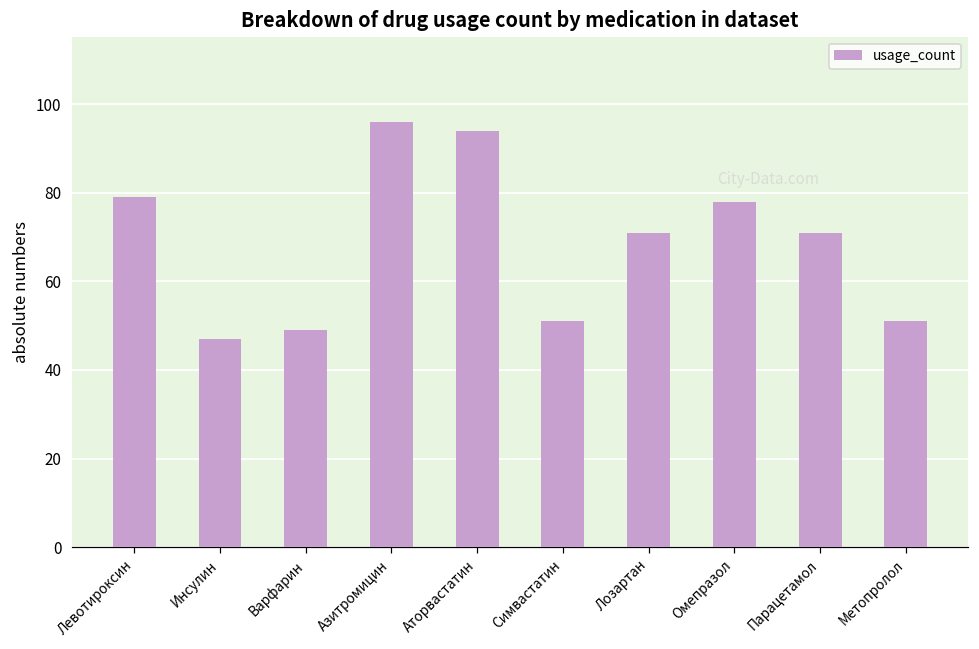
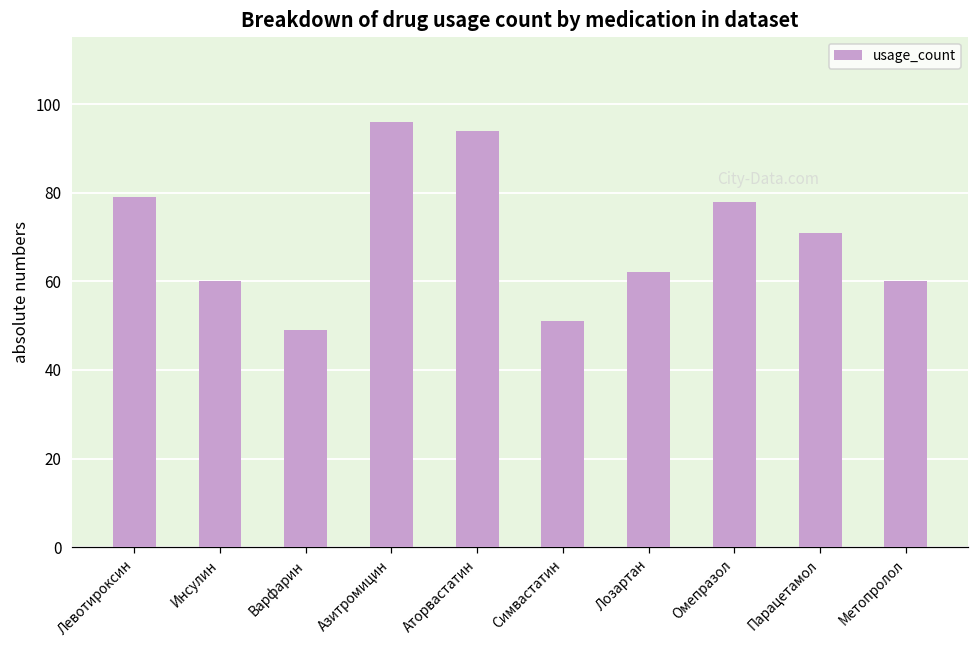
Инсулин: 47 -> 60
Лозартан: 71 -> 62
Метопролол: 51 -> 60
